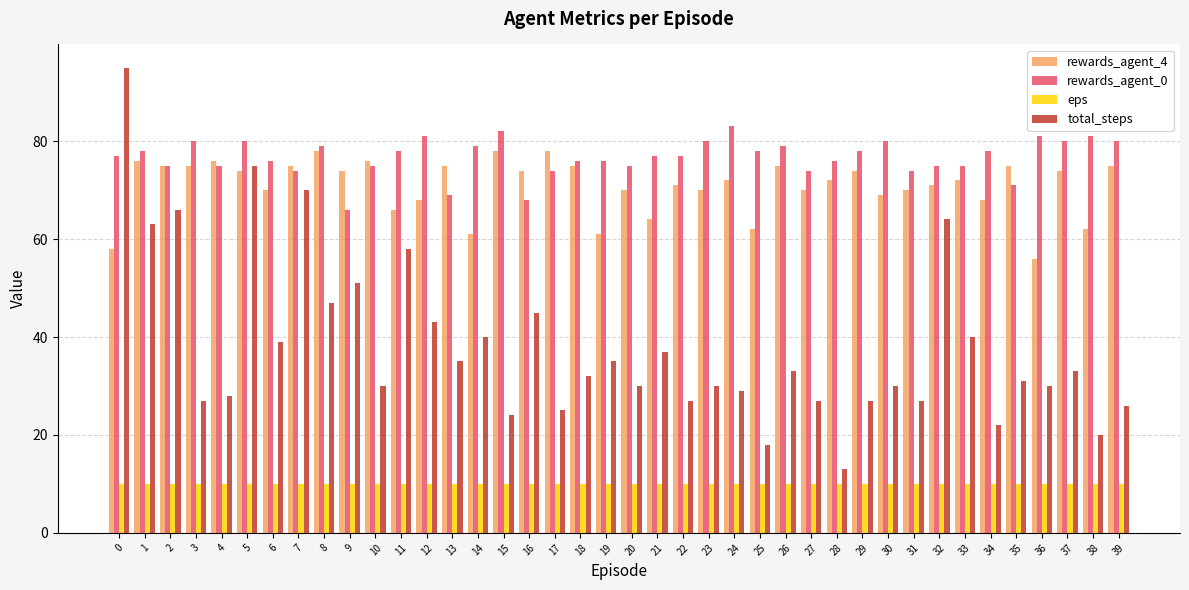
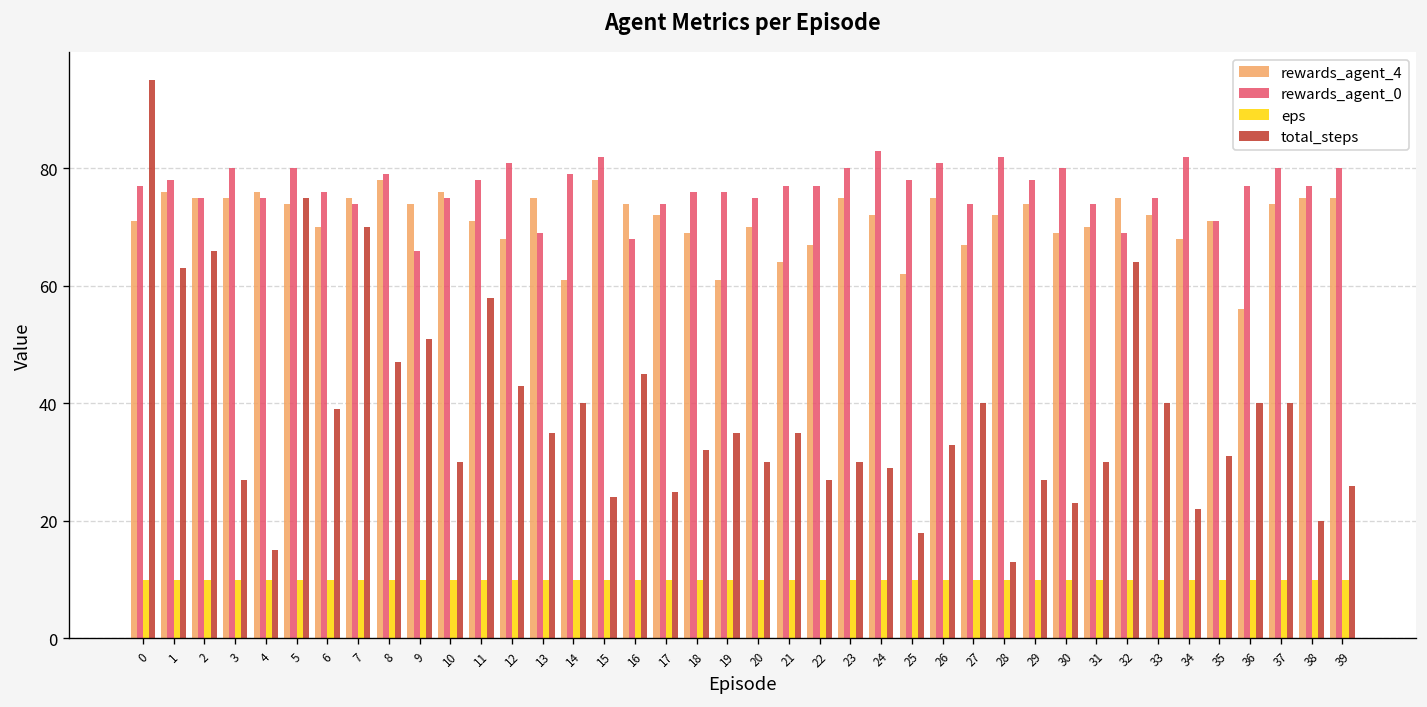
rewards_agent_4, 0: 58 -> 71
total_steps, 4: 28 -> 15
rewards_agent_4, 11: 66 -> 71
rewards_agent_4, 17: 78 -> 72
rewards_agent_4, 18: 75 -> 69
total_steps, 21: 37 -> 35
rewards_agent_4, 22: 71 -> 67
rewards_agent_4, 23: 70 -> 75
rewards_agent_0, 26: 79 -> 81
rewards_agent_4, 27: 70 -> 67
total_steps, 27: 27 -> 40
rewards_agent_0, 28: 76 -> 82
total_steps, 30: 30 -> 23
total_steps, 31: 27 -> 30
rewards_agent_4, 32: 71 -> 75
rewards_agent_0, 32: 75 -> 69
rewards_agent_0, 34: 78 -> 82
rewards_agent_4, 35: 75 -> 71
rewards_agent_0, 36: 81 -> 77
total_steps, 36: 30 -> 40
total_steps, 37: 33 -> 40
rewards_agent_4, 38: 62 -> 75
rewards_agent_0, 38: 81 -> 77
